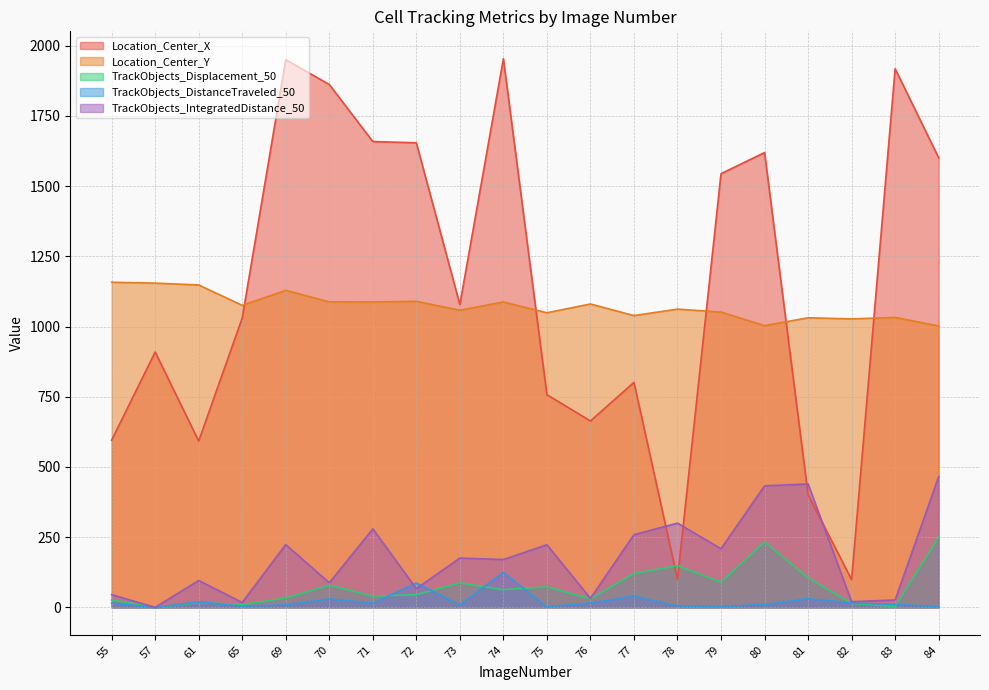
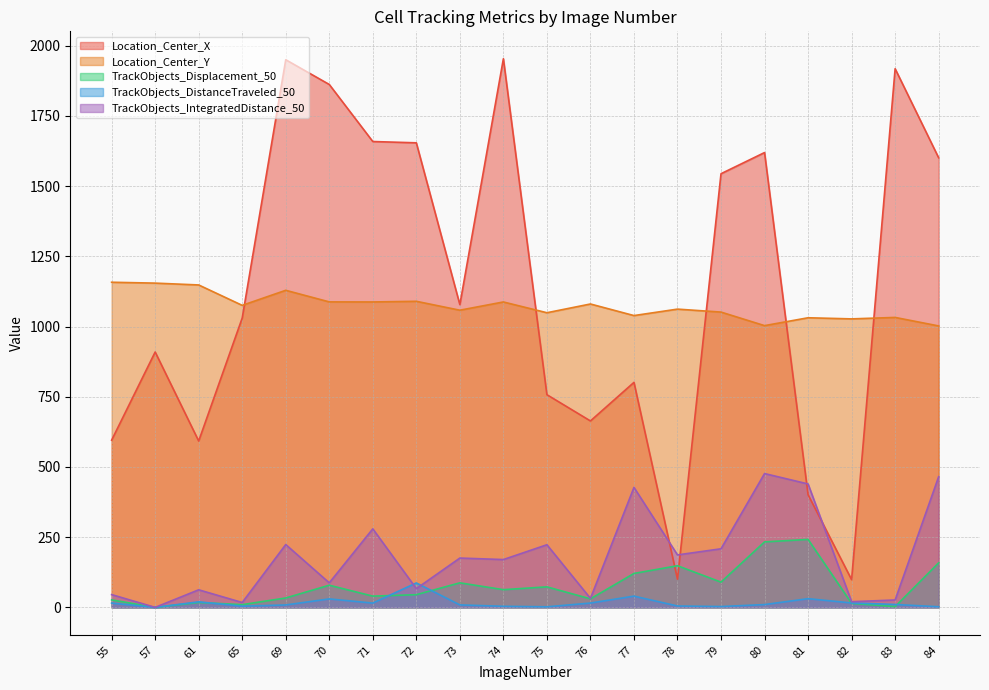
TrackObjects_IntegratedDistance_50, 61: 100 -> 60
TrackObjects_DistanceTraveled_50, 74: 120 -> 0
TrackObjects_IntegratedDistance_50, 77: 260 -> 430
TrackObjects_IntegratedDistance_50, 78: 300 -> 190
TrackObjects_IntegratedDistance_50, 80: 430 -> 480
TrackObjects_Displacement_50, 81: 110 -> 240
TrackObjects_Displacement_50, 84: 250 -> 160
